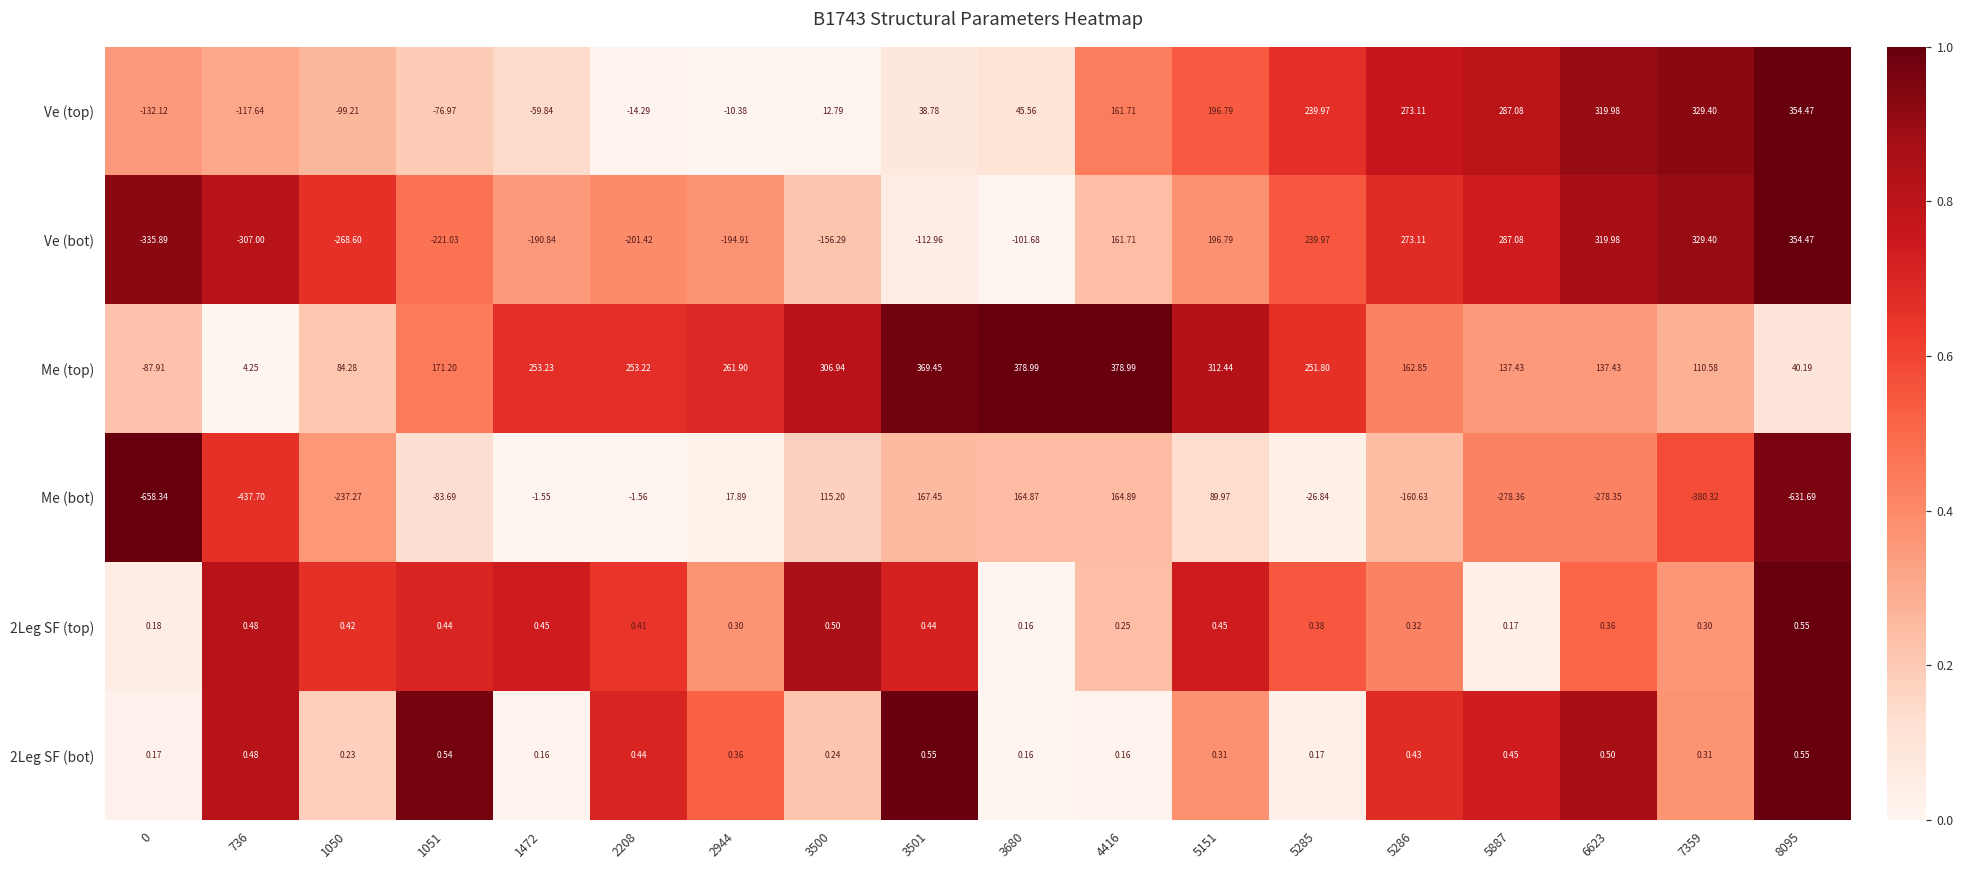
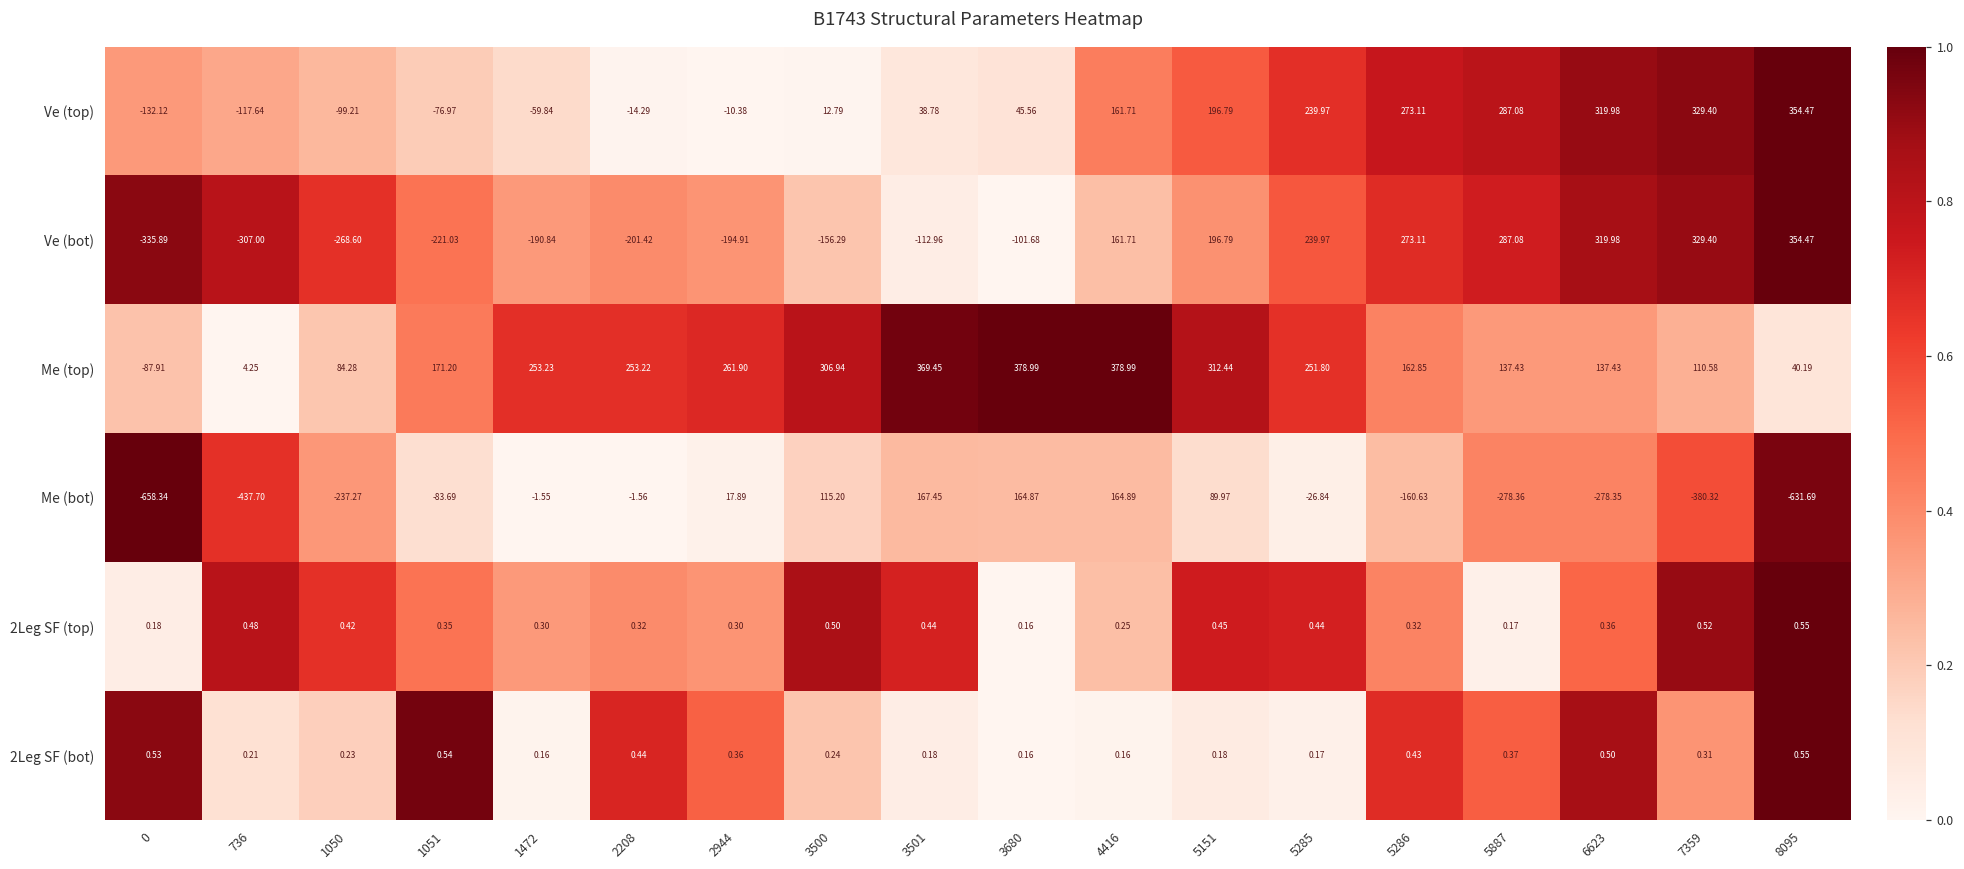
2Leg SF (top), 1051: 0.44 -> 0.35
2Leg SF (top), 1472: 0.45 -> 0.30
2Leg SF (top), 2208: 0.41 -> 0.32
2Leg SF (top), 5285: 0.38 -> 0.44
2Leg SF (top), 7359: 0.30 -> 0.52
2Leg SF (bot), 0: 0.17 -> 0.53
2Leg SF (bot), 736: 0.48 -> 0.21
2Leg SF (bot), 3501: 0.55 -> 0.18
2Leg SF (bot), 5151: 0.31 -> 0.18
2Leg SF (bot), 5887: 0.45 -> 0.37
